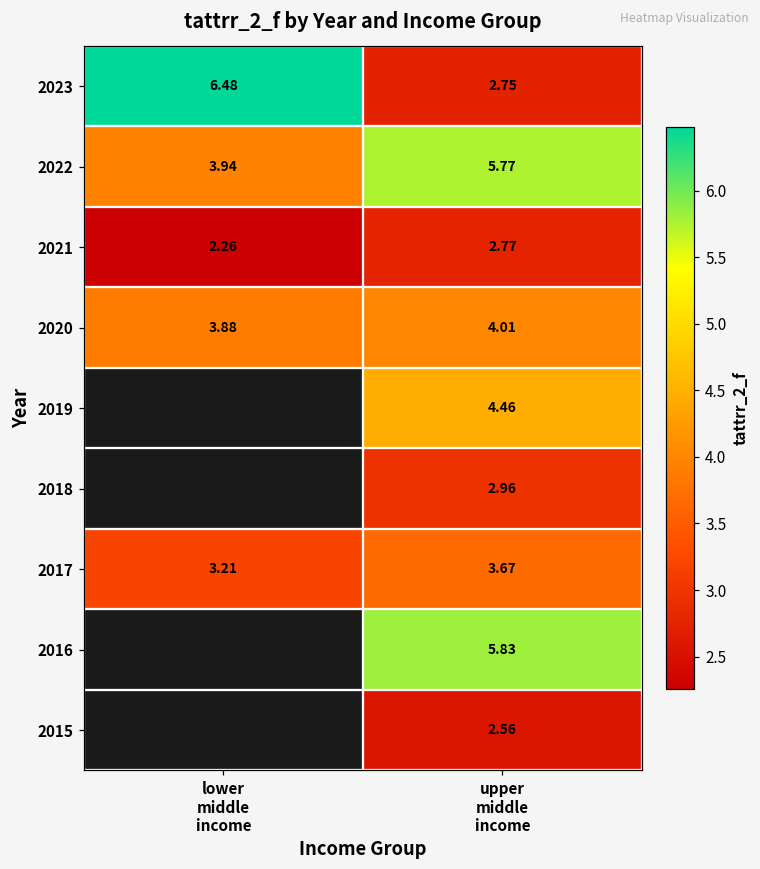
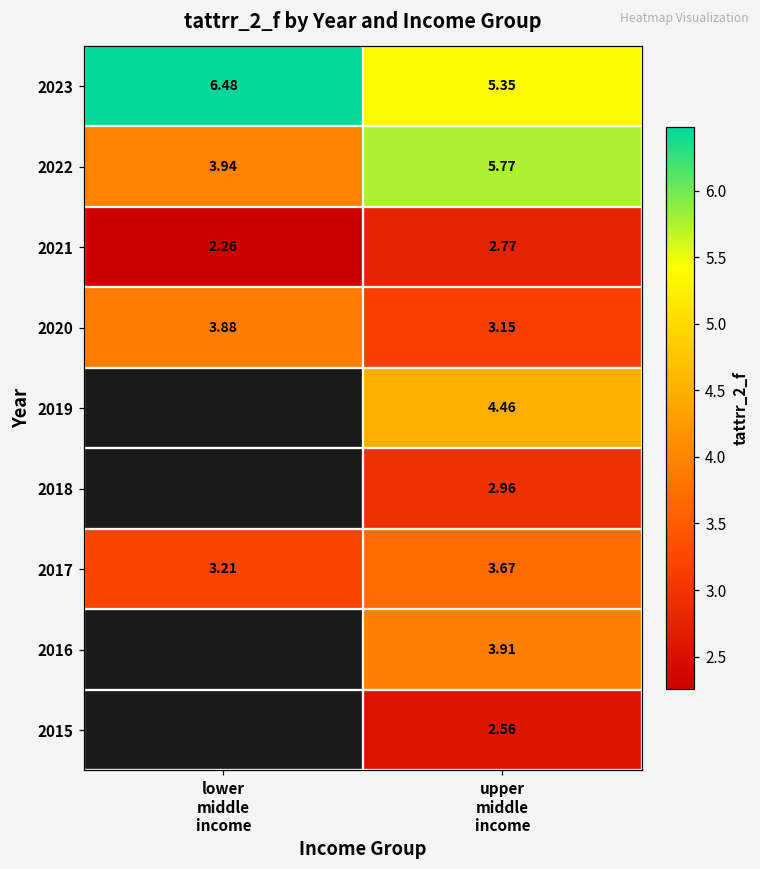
2023, upper middle income: 2.75 -> 5.35
2020, upper middle income: 4.01 -> 3.15
2016, upper middle income: 5.83 -> 3.91
